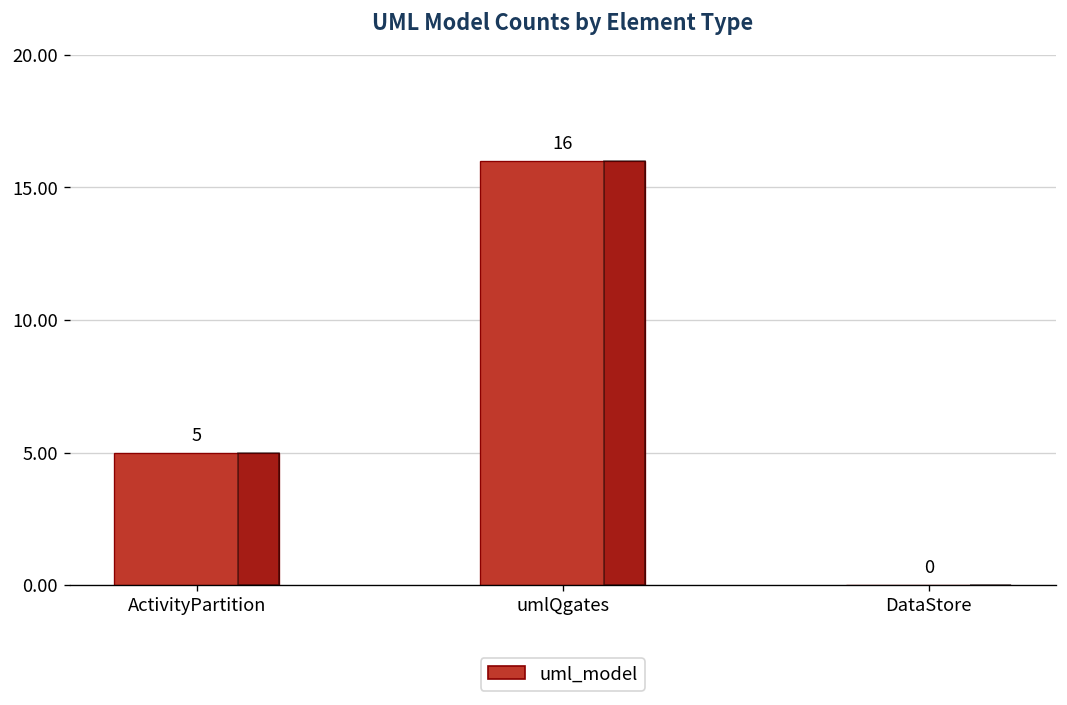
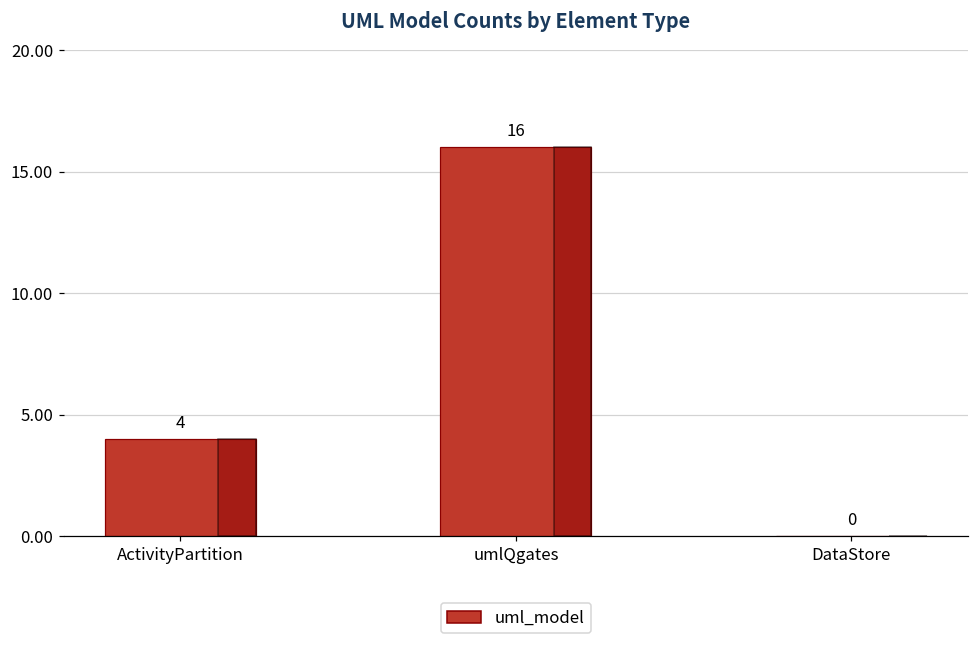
ActivityPartition: 5 -> 4
